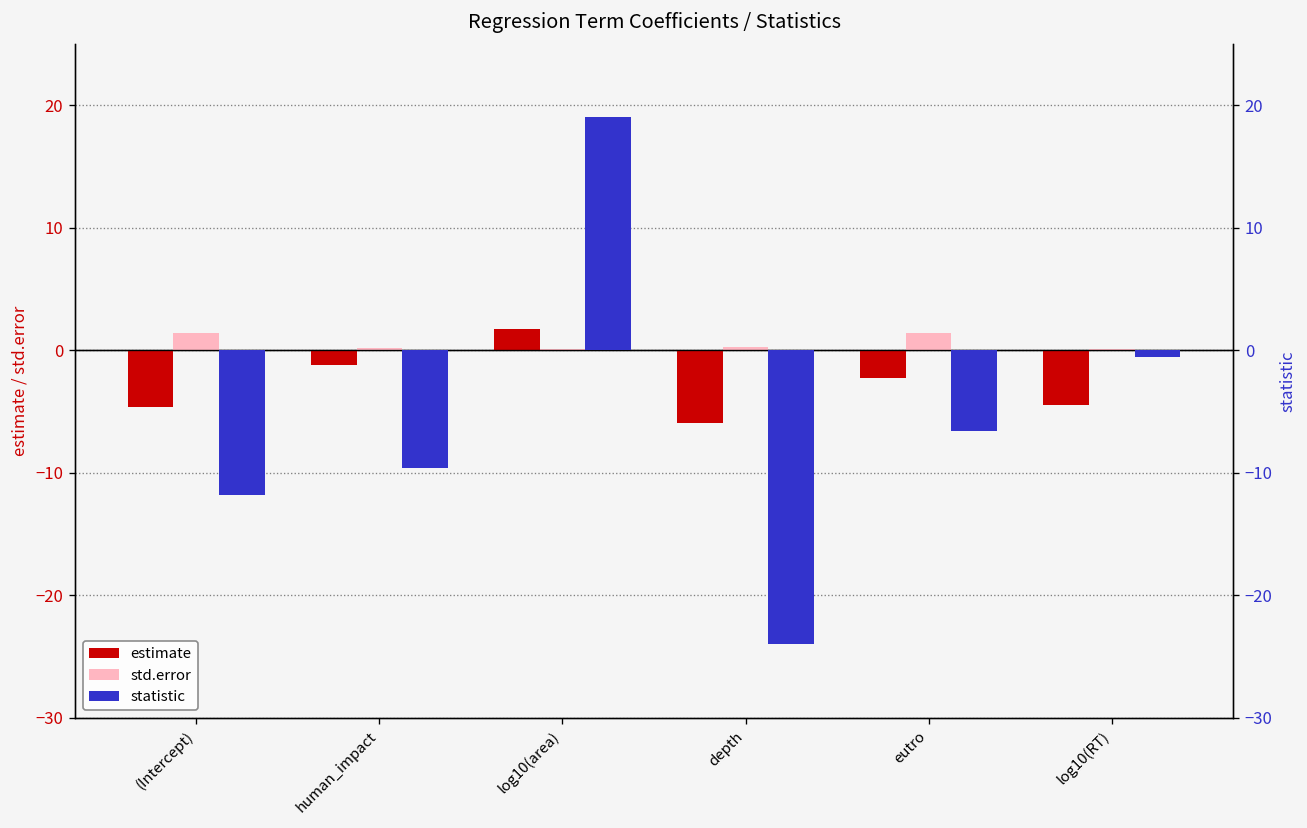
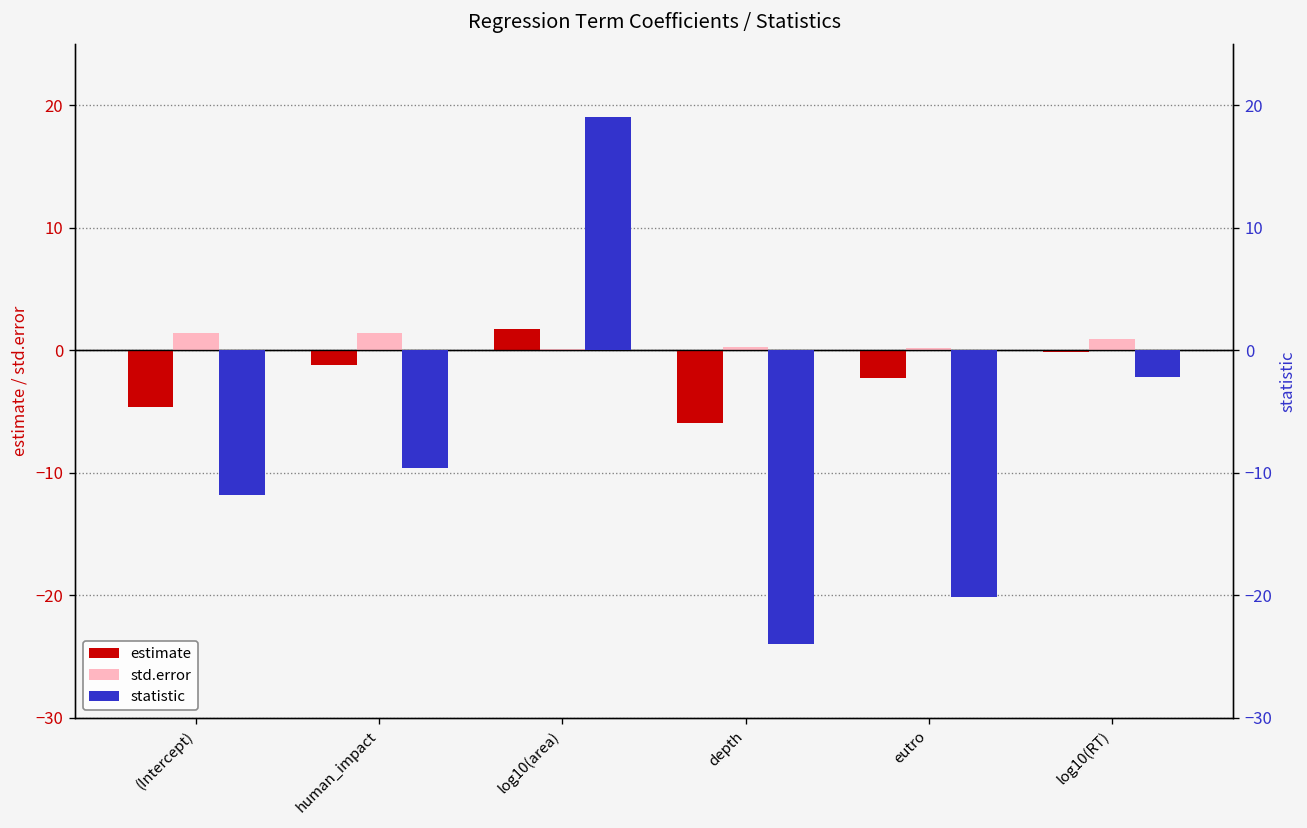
std.error, human_impact: 0.2 -> 1.5
std.error, eutro: 1.4 -> 0.2
estimate, log10(RT): -4.5 -> -0.2
std.error, log10(RT): 0.1 -> 0.9
statistic, eutro: -6.5 -> -20.1
statistic, log10(RT): -0.6 -> -2.2
